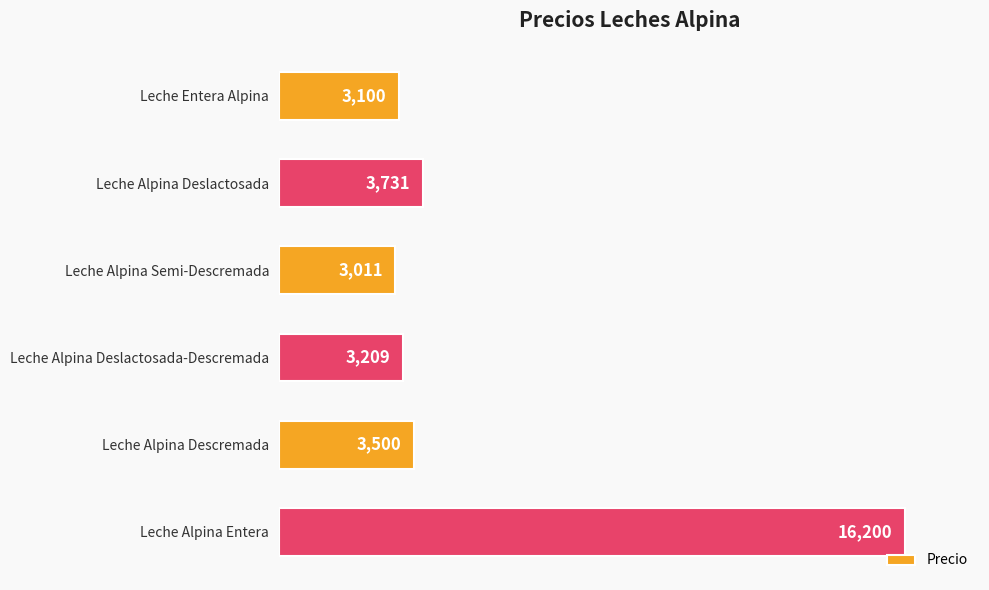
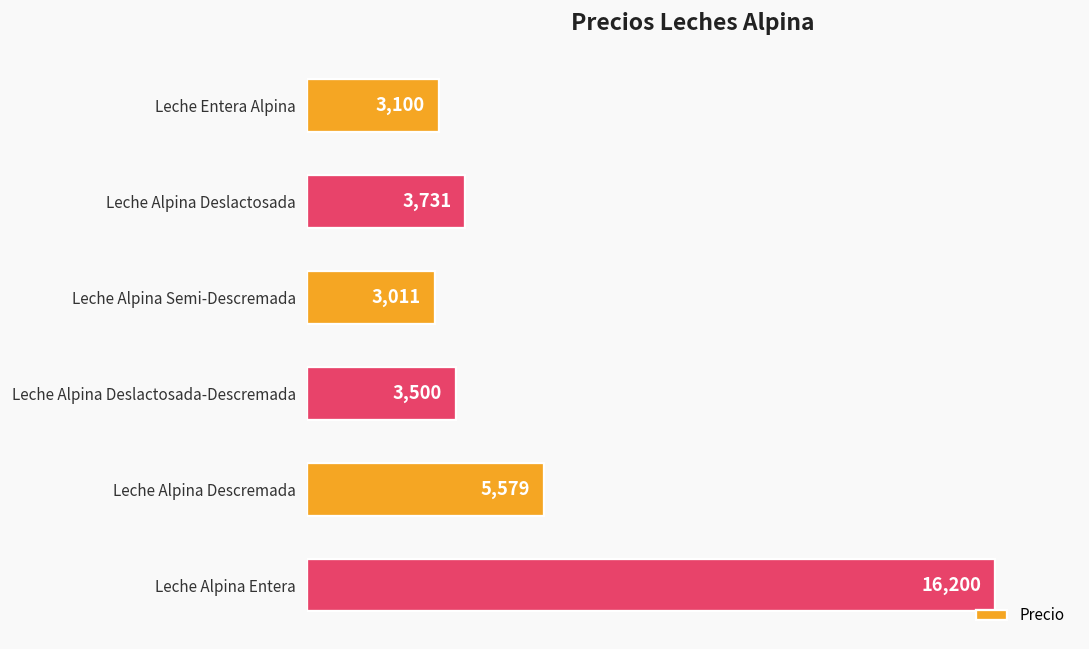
Leche Alpina Deslactosada-Descremada: 3,209 -> 3,500
Leche Alpina Descremada: 3,500 -> 5,579
